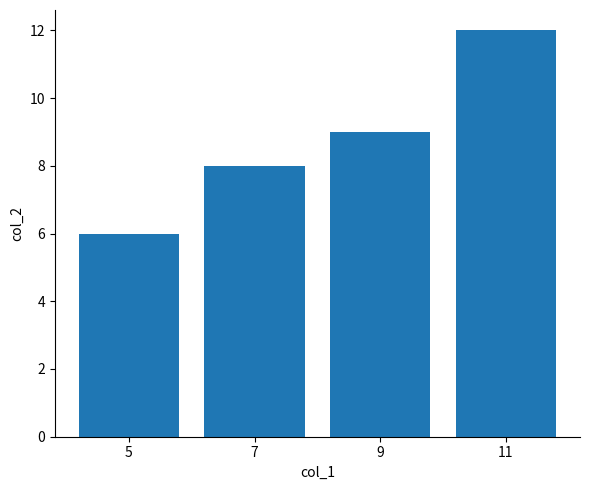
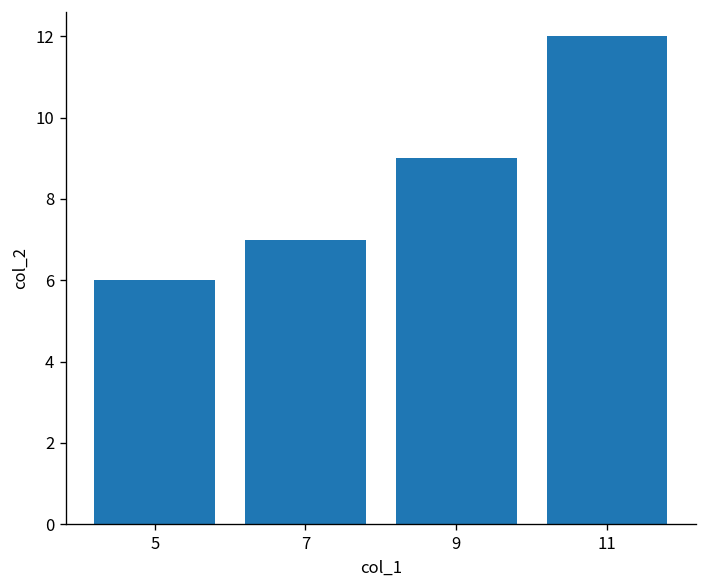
7: 8 -> 7
